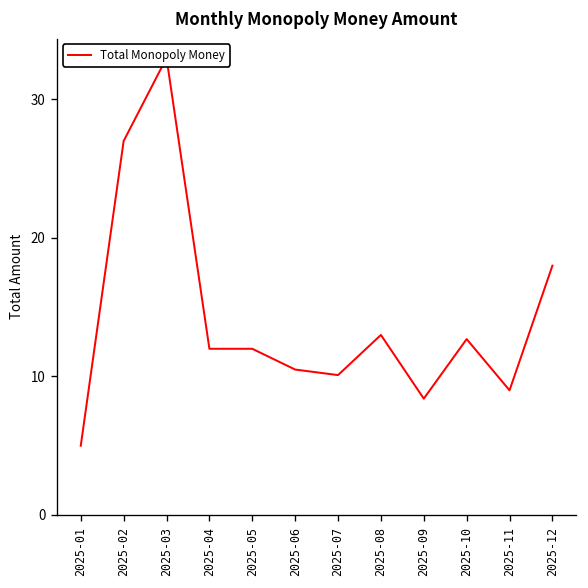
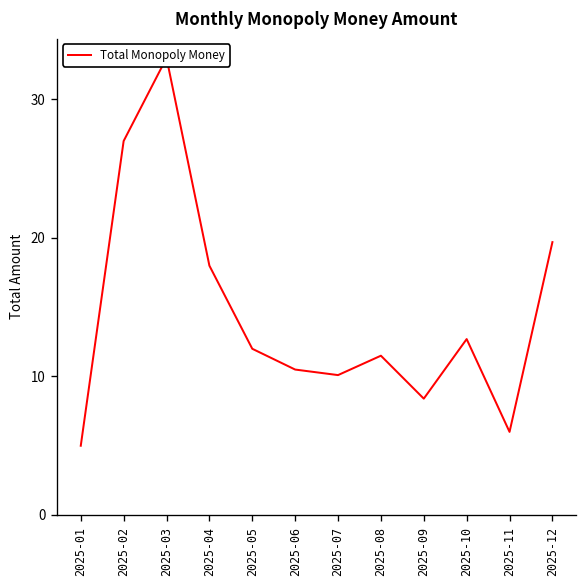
2025-04: 12 -> 18
2025-08: 13.0 -> 11.5
2025-11: 9 -> 6
2025-12: 18.0 -> 19.7
